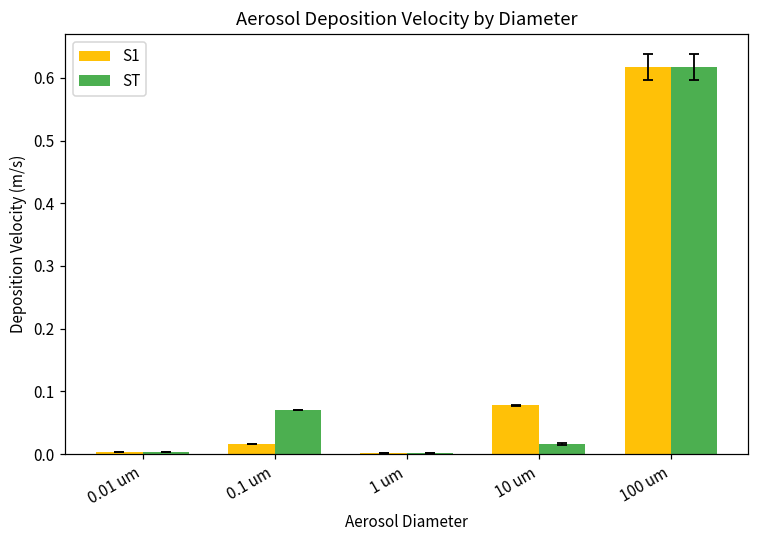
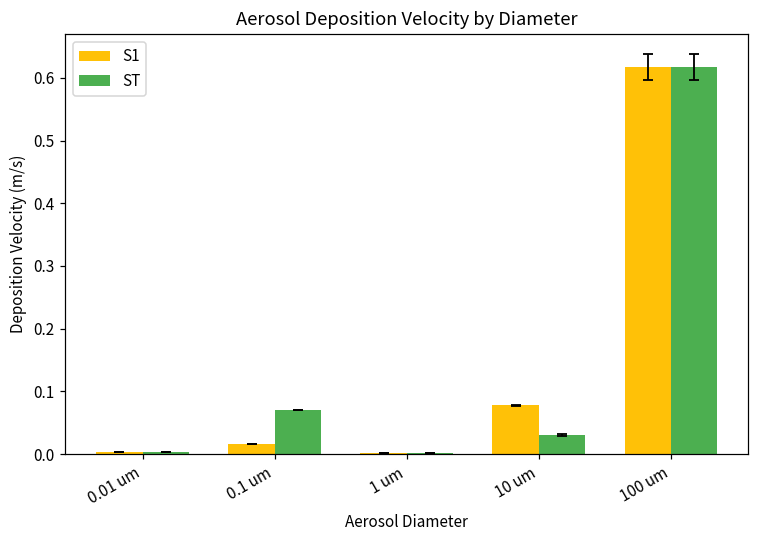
ST, 10 um: 0.02 -> 0.03
